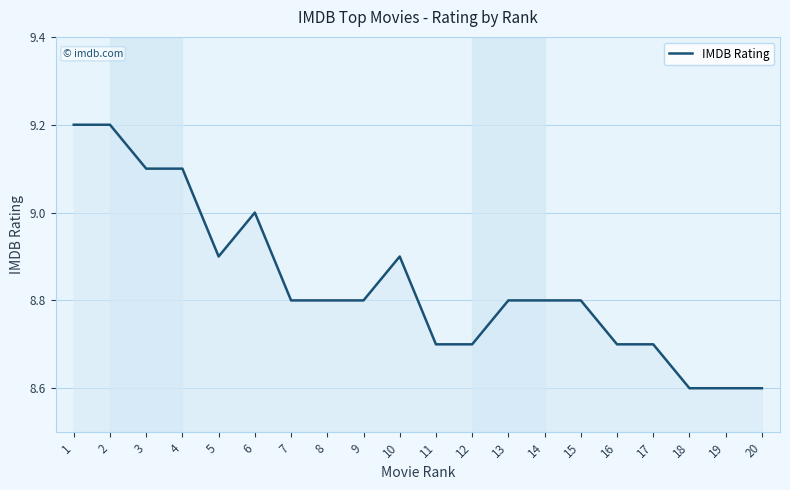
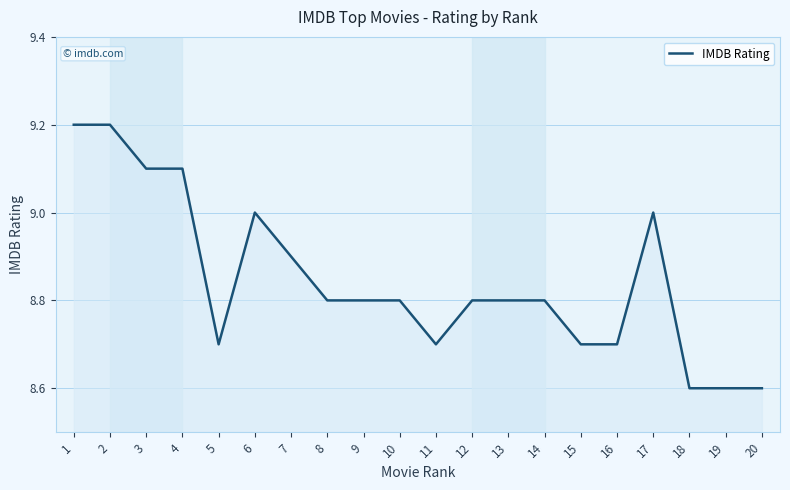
5: 8.9 -> 8.7
7: 8.8 -> 8.9
10: 8.9 -> 8.8
12: 8.7 -> 8.8
15: 8.8 -> 8.7
17: 8.7 -> 9.0
